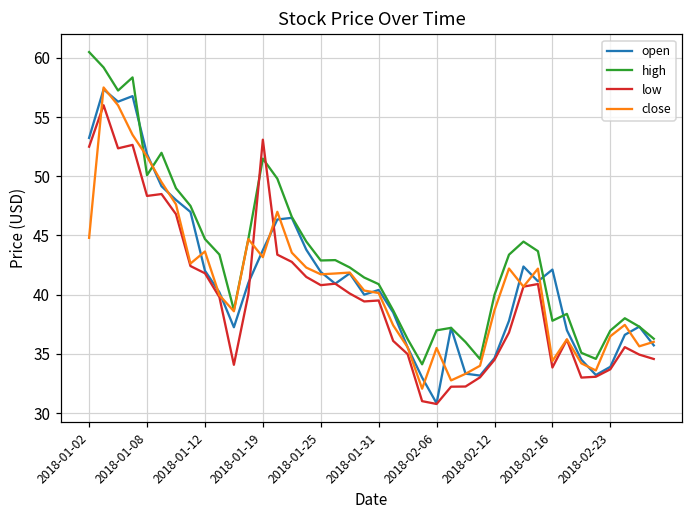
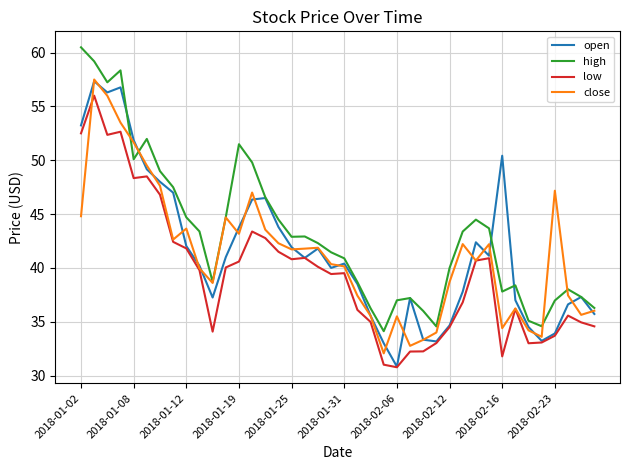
low, 2018-01-19: 53.1 -> 40.6
open, 2018-02-16: 42.1 -> 50.4
low, 2018-02-16: 33.9 -> 31.8
close, 2018-02-23: 36.5 -> 47.2
